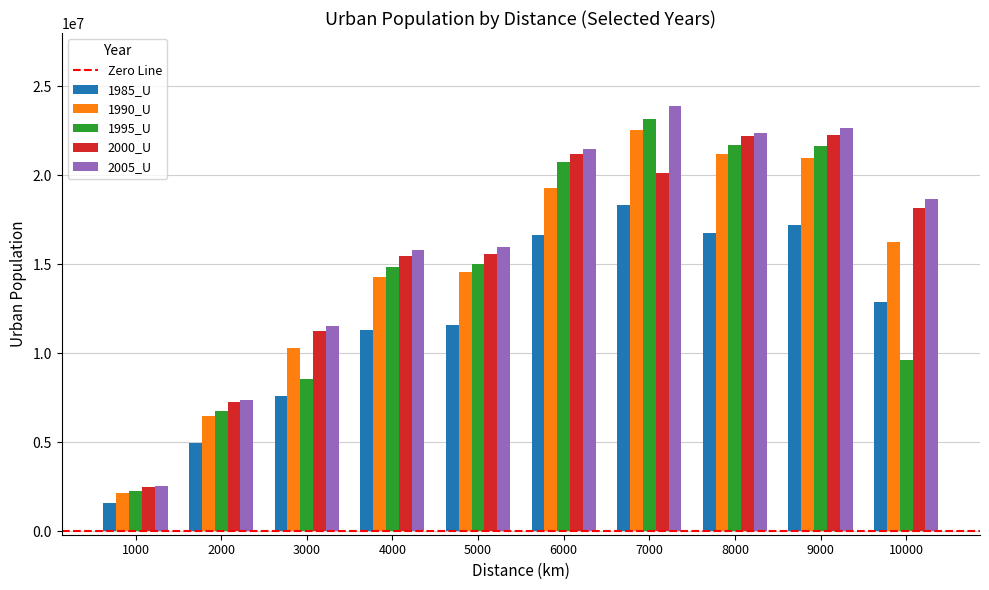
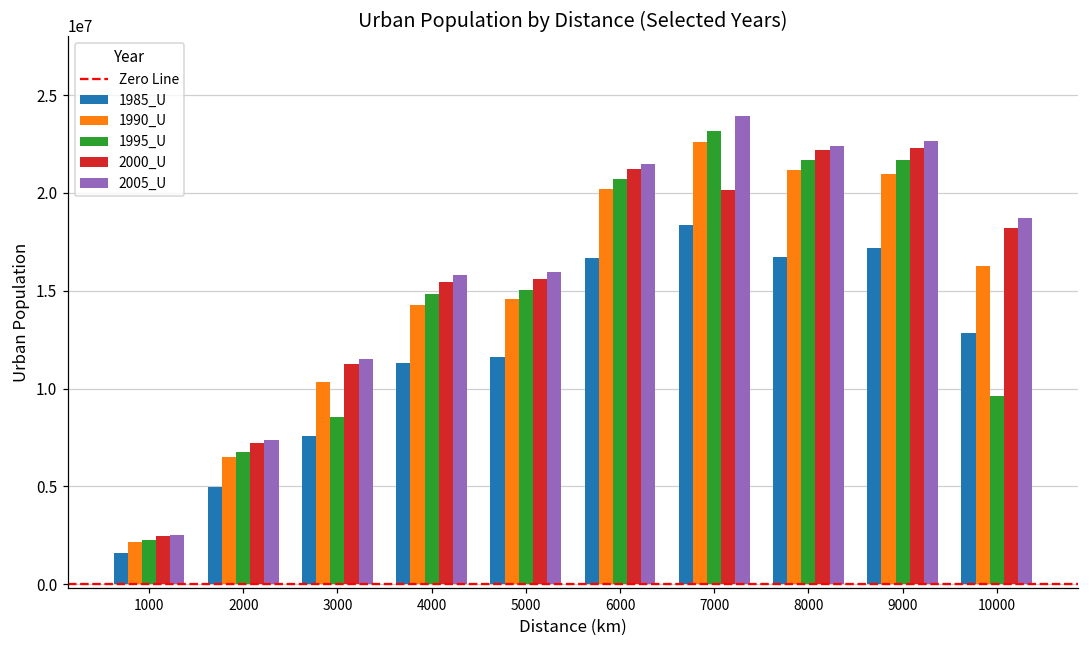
1990_U, 6000: 19300000 -> 20200000
